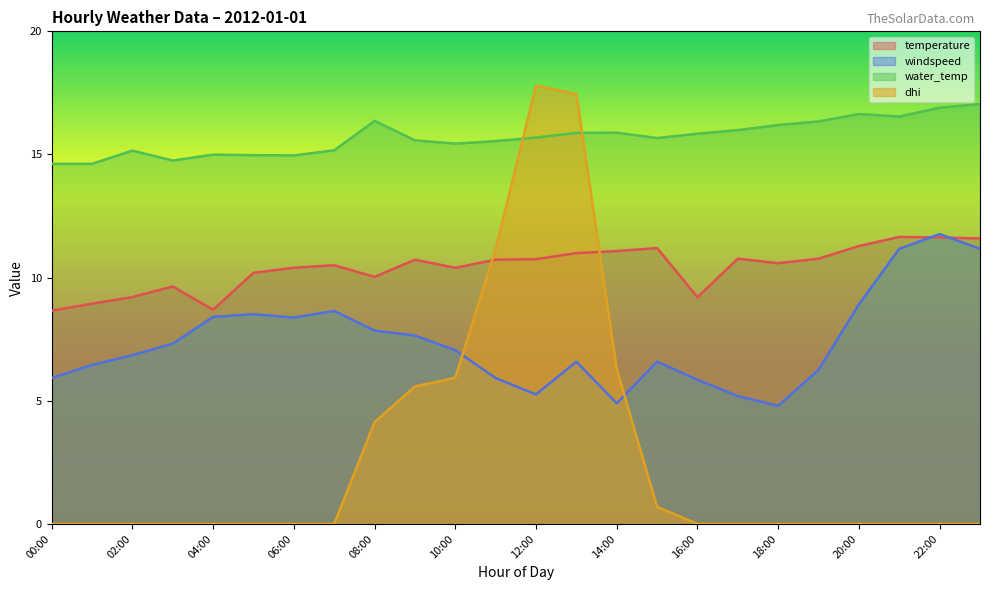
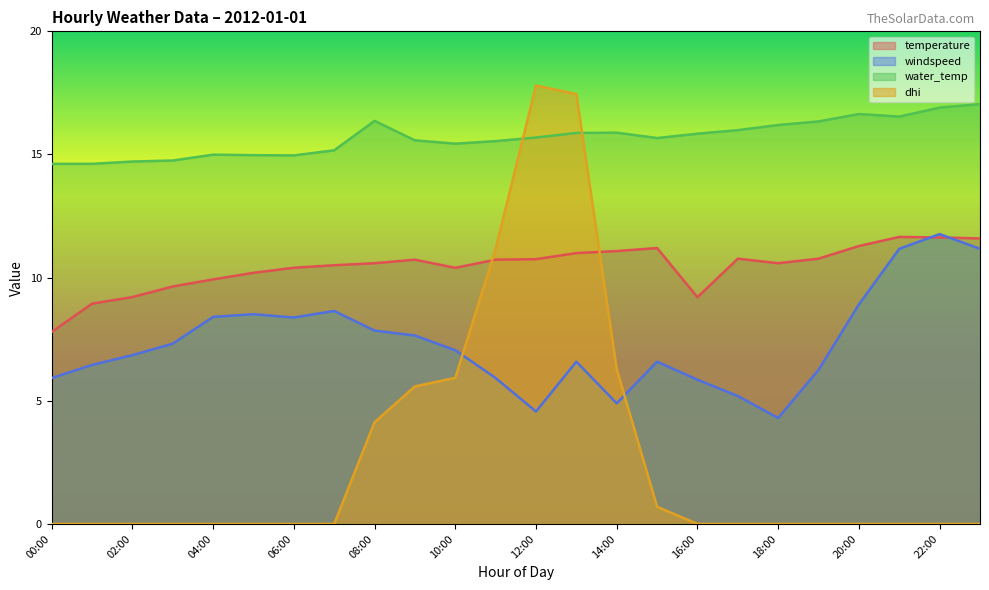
temperature, 00:00: 8.7 -> 7.8
water_temp, 02:00: 15.2 -> 14.7
temperature, 04:00: 8.7 -> 9.9
temperature, 08:00: 10.0 -> 10.6
windspeed, 12:00: 5.3 -> 4.6
windspeed, 18:00: 4.8 -> 4.3
